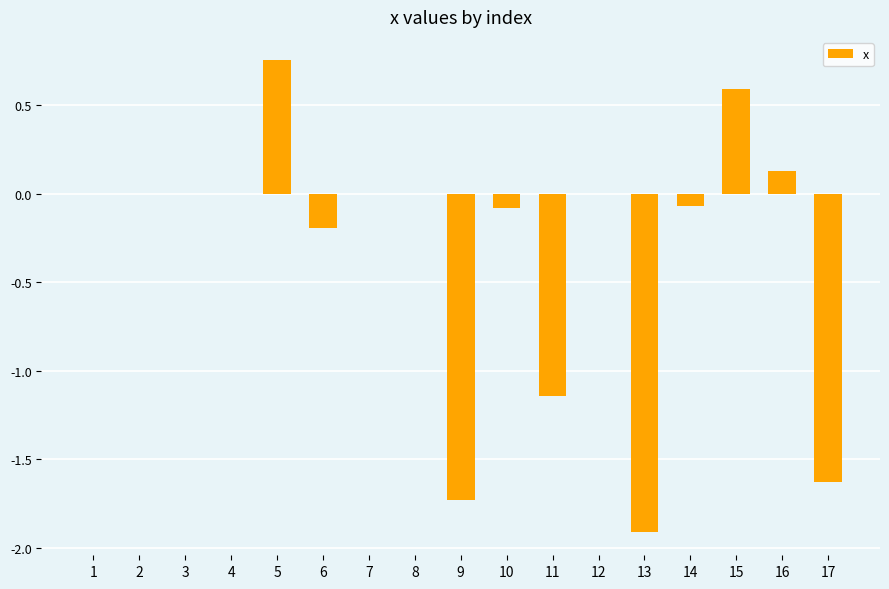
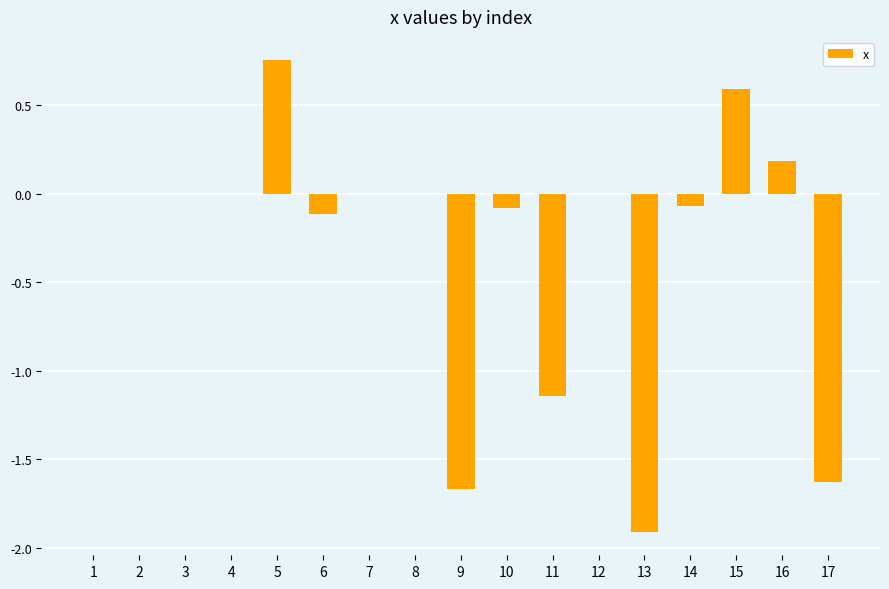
6: -0.19 -> -0.11
9: -1.73 -> -1.67
16: 0.13 -> 0.19
